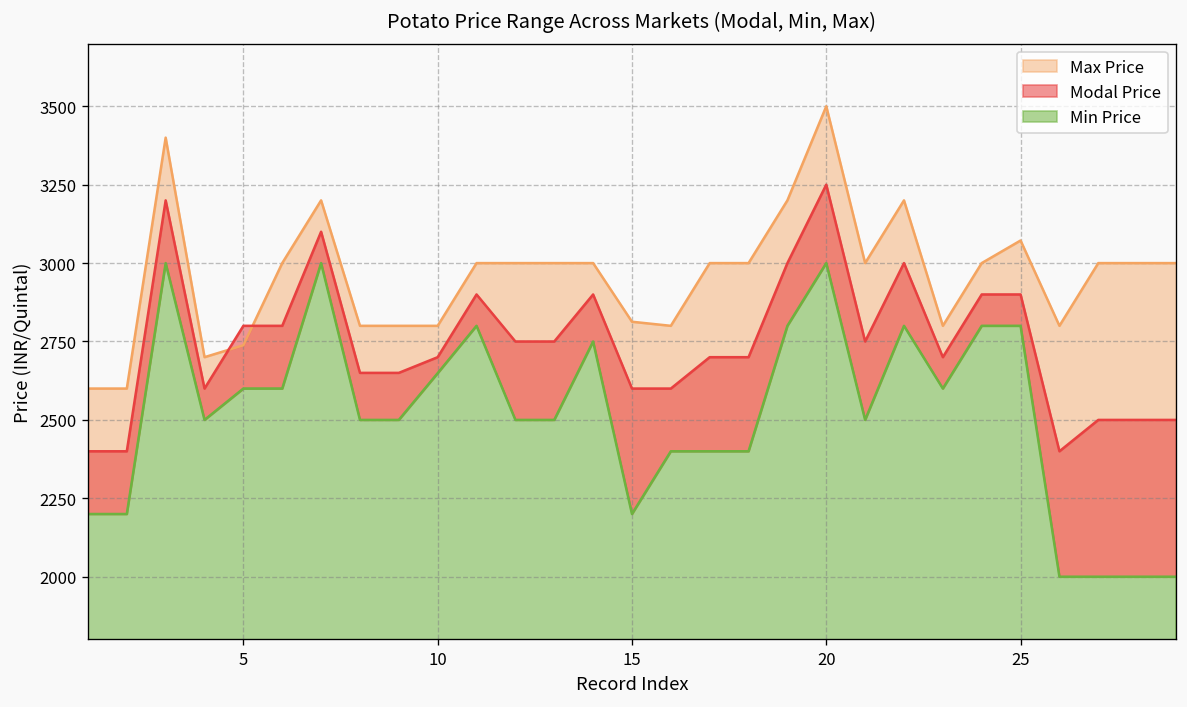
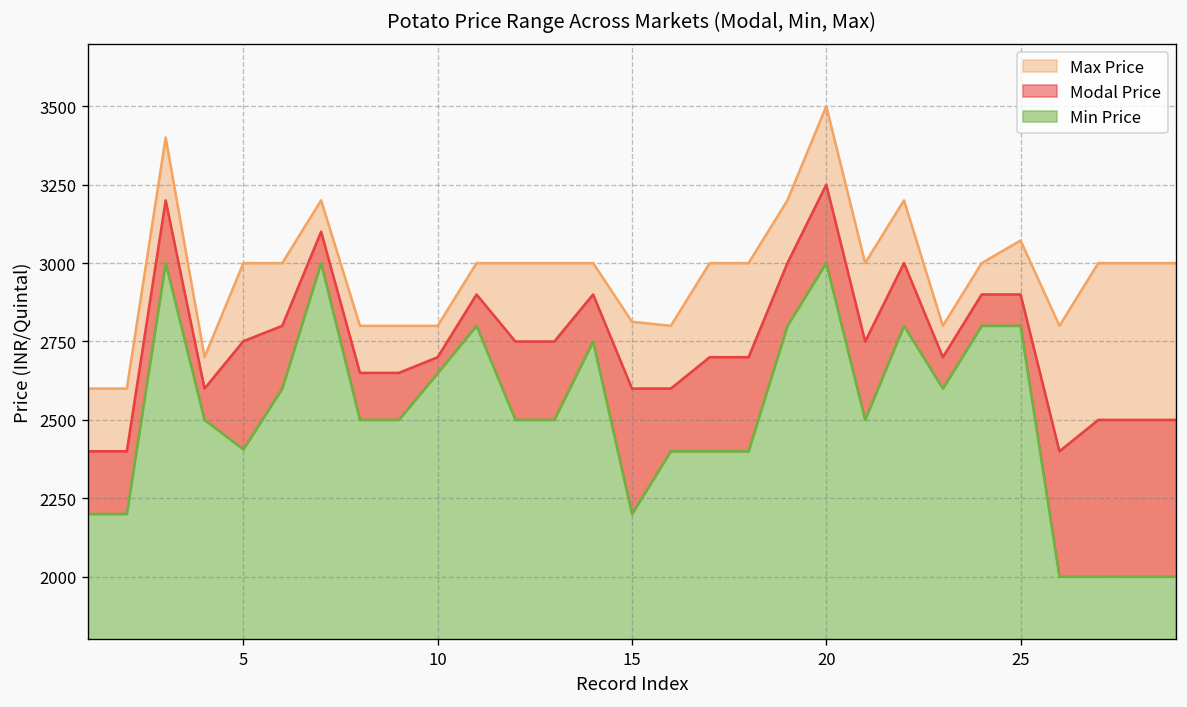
Max Price, 5: 2740 -> 3000
Modal Price, 5: 2800 -> 2750
Min Price, 5: 2600 -> 2410
